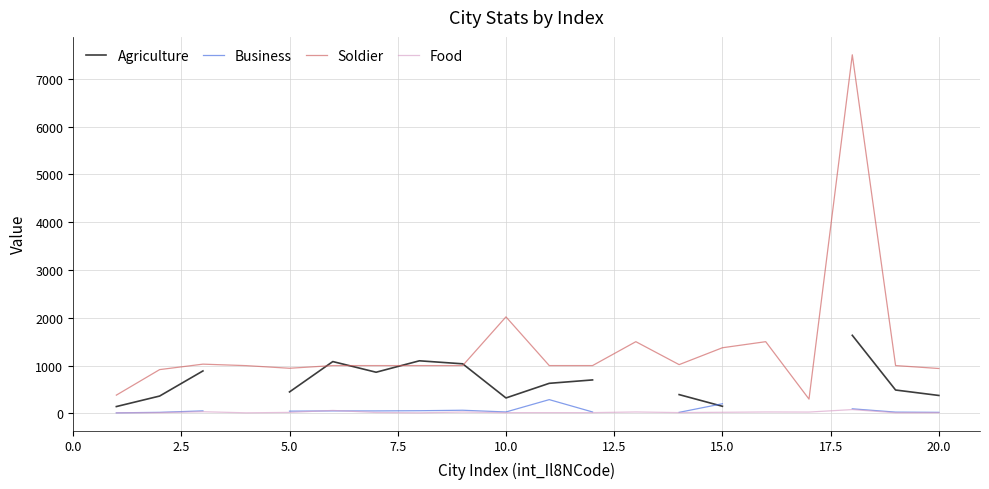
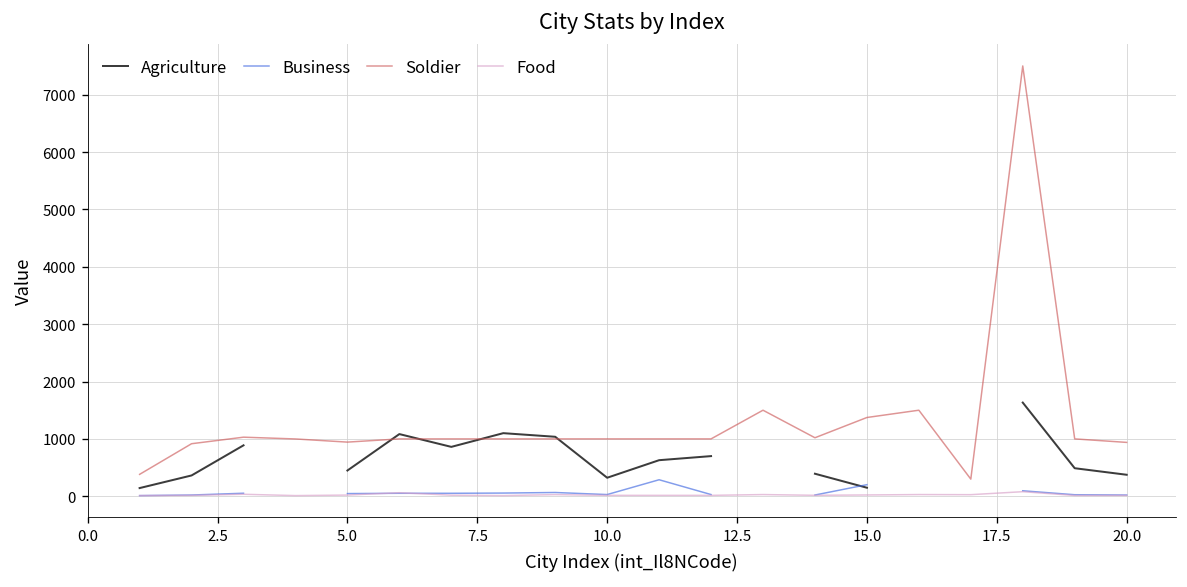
Soldier, 10.0: 2000 -> 1000
